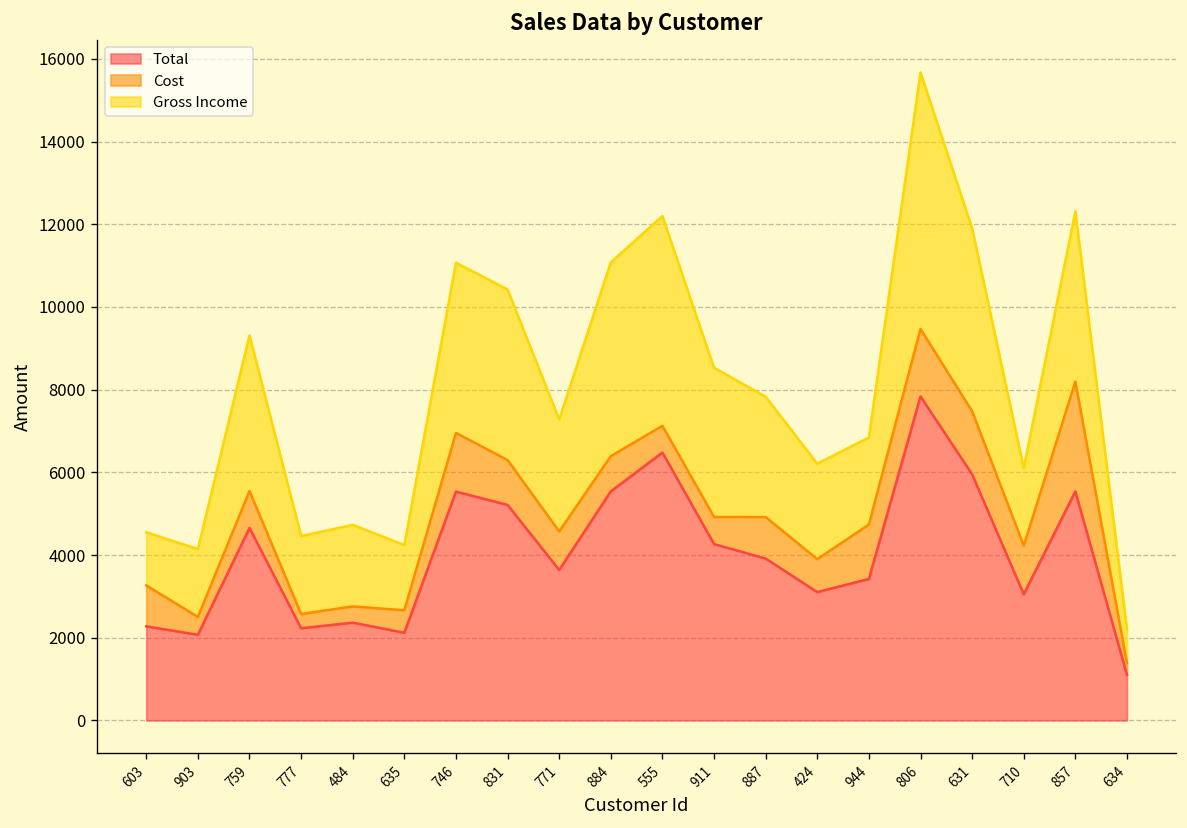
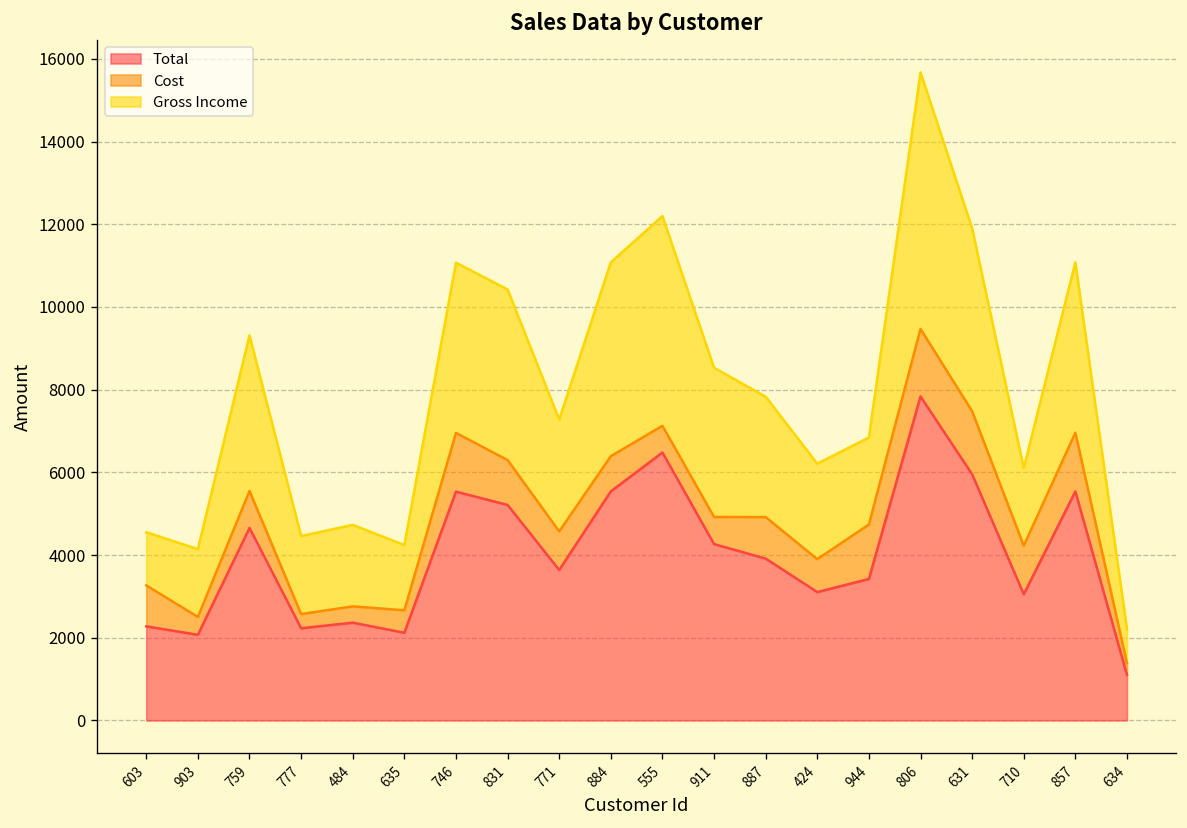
Cost, 857: 2700 -> 1400
